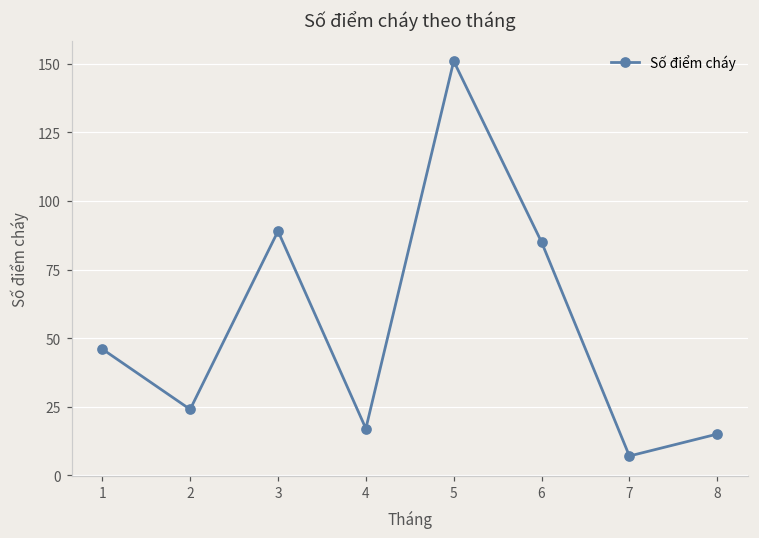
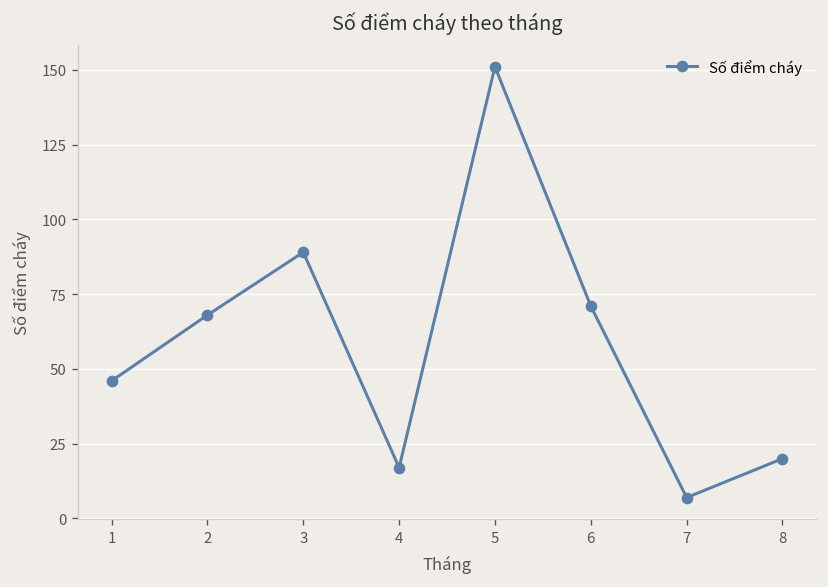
2: 24 -> 68
6: 85 -> 71
8: 15 -> 20
